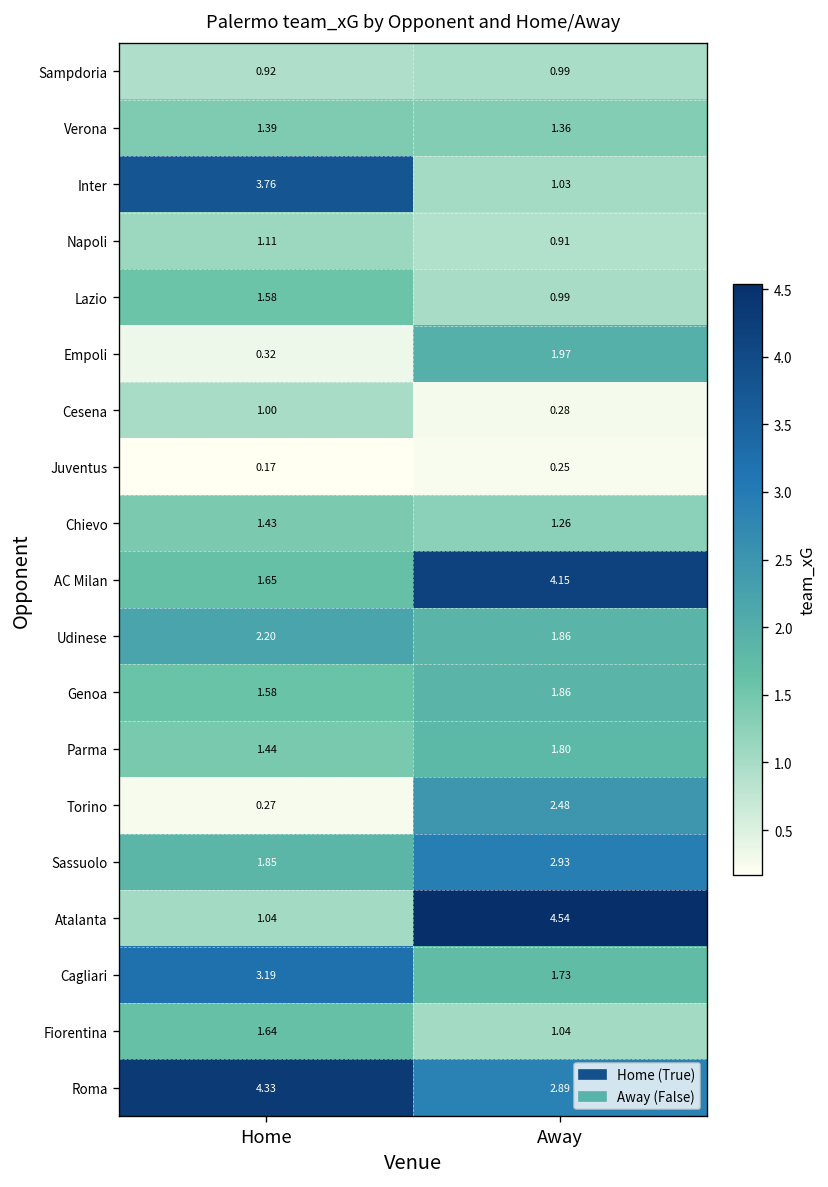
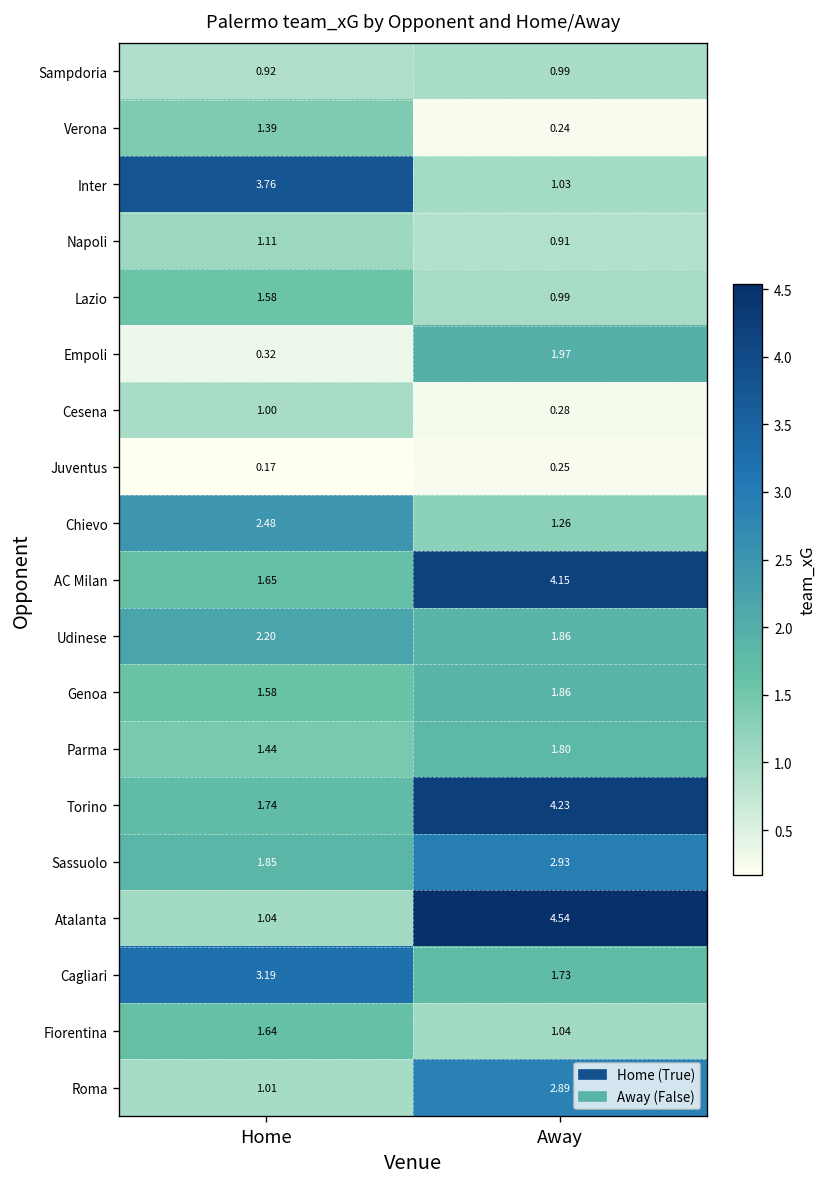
Verona, Away: 1.36 -> 0.24
Chievo, Home: 1.43 -> 2.48
Torino, Home: 0.27 -> 1.74
Torino, Away: 2.48 -> 4.23
Roma, Home: 4.33 -> 1.01
